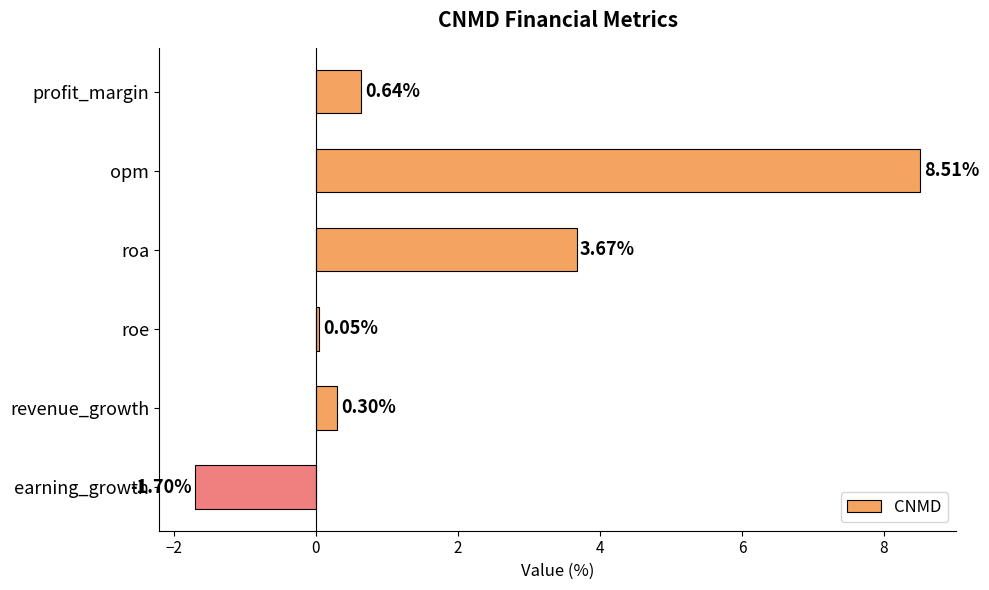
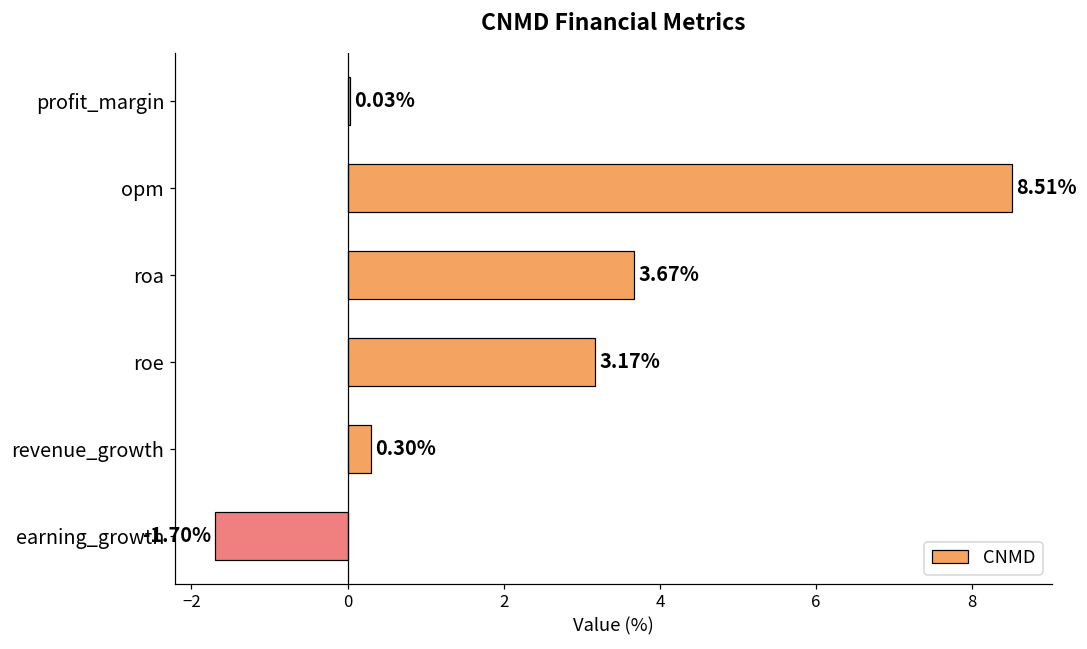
profit_margin: 0.64% -> 0.03%
roe: 0.05% -> 3.17%
